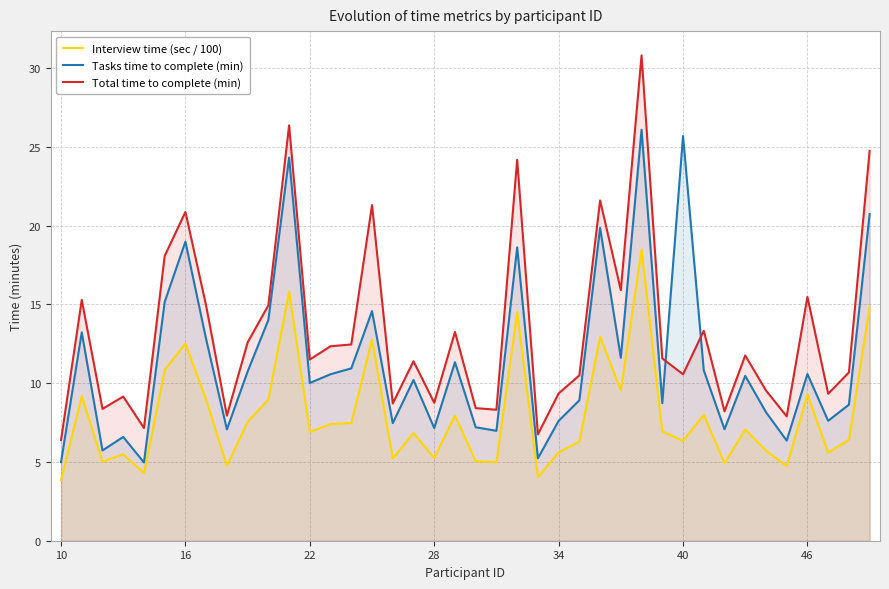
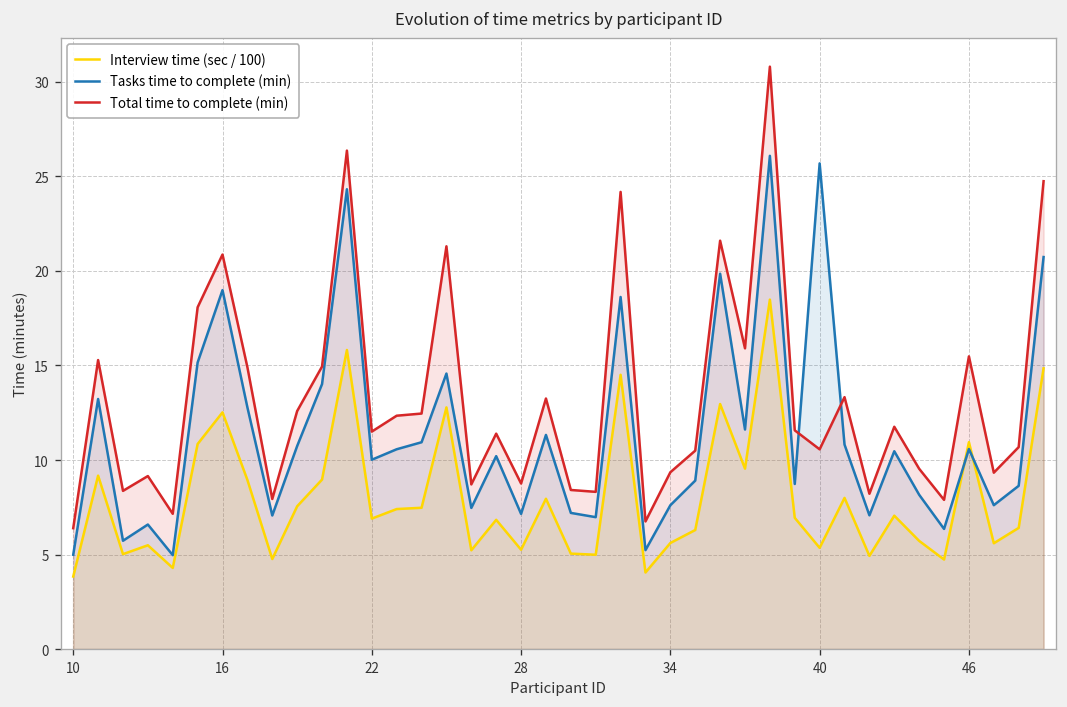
Interview time (sec / 100), 40: 6.3 -> 5.4
Interview time (sec / 100), 46: 9.3 -> 10.9
